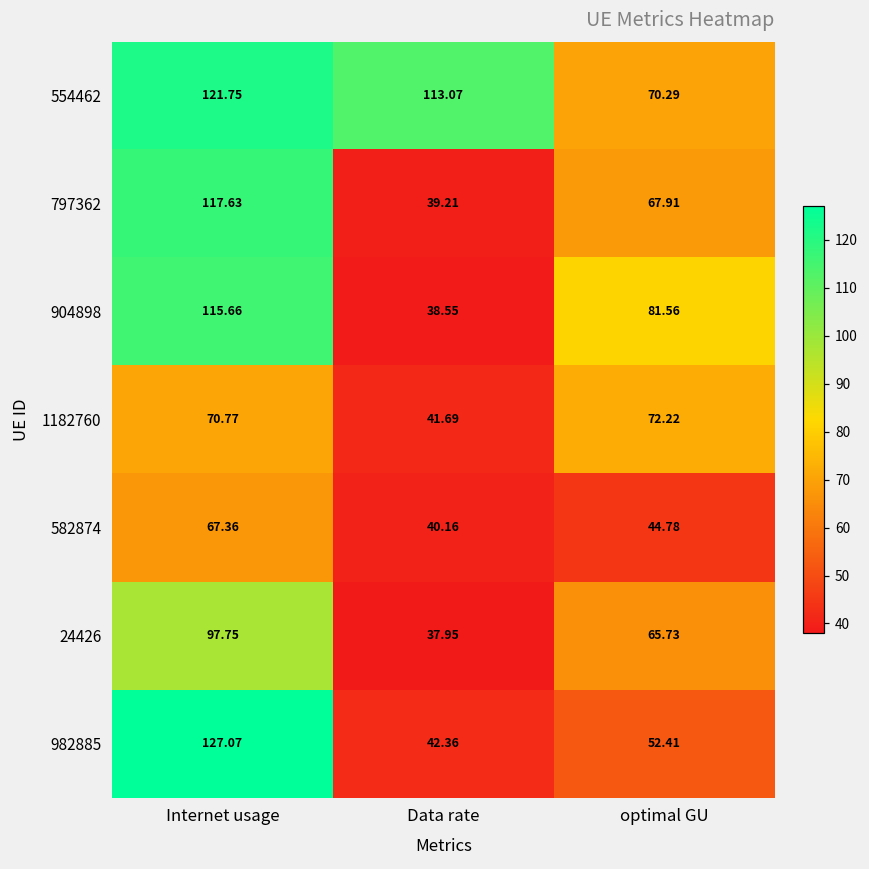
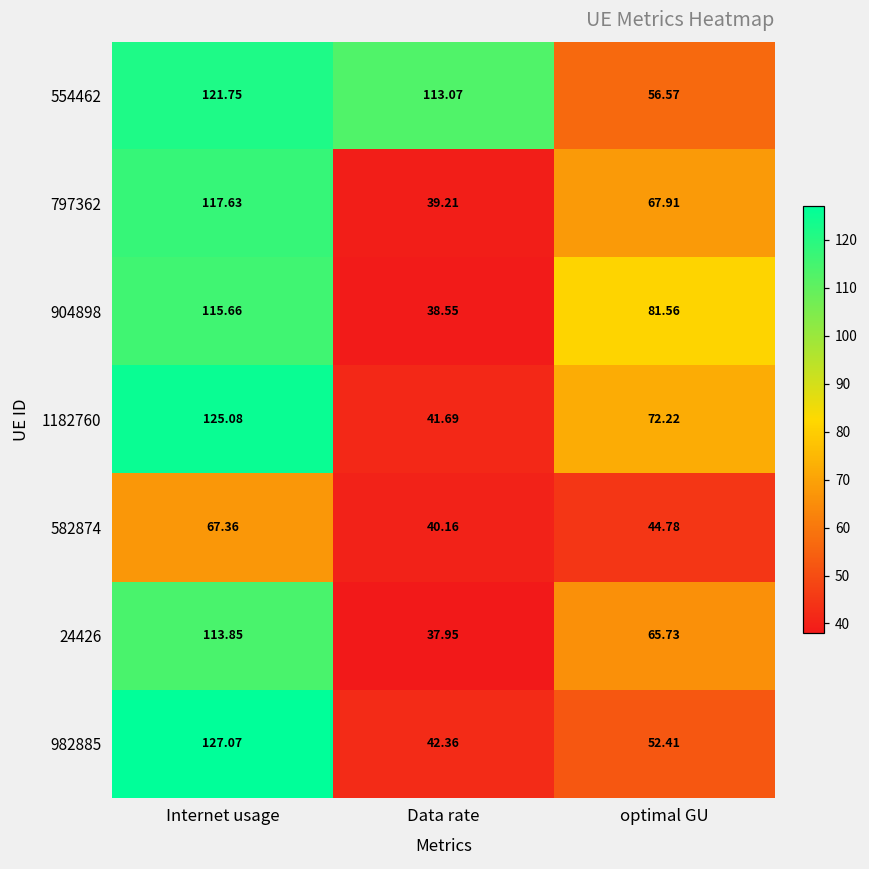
554462, optimal GU: 70.29 -> 56.57
1182760, Internet usage: 70.77 -> 125.08
24426, Internet usage: 97.75 -> 113.85
